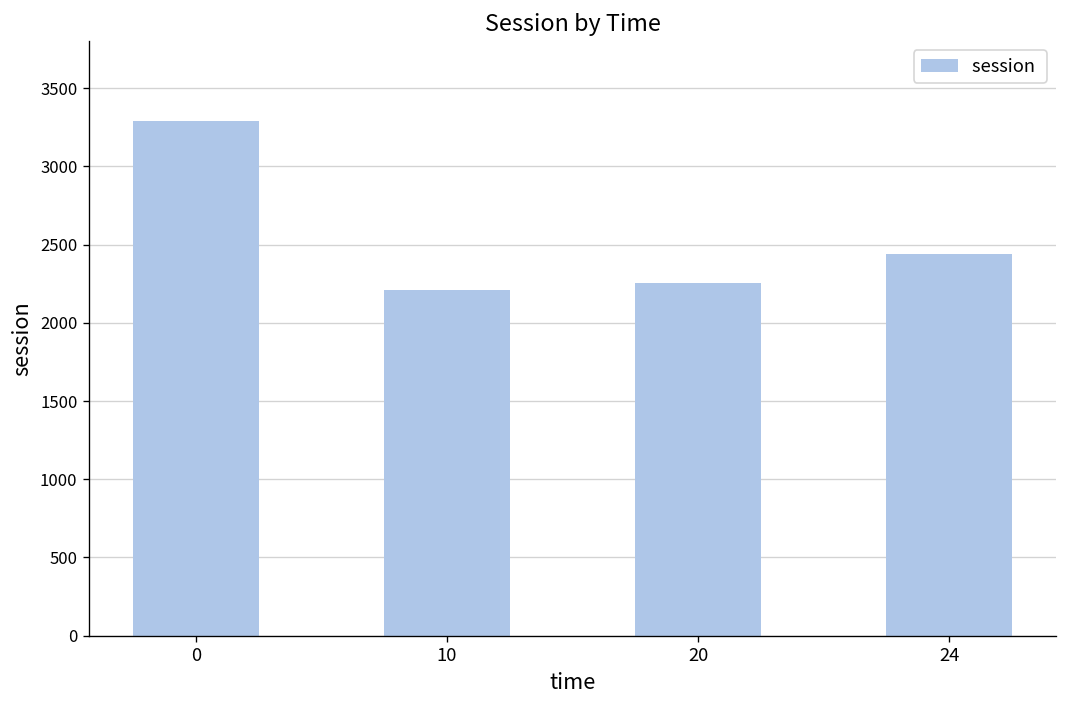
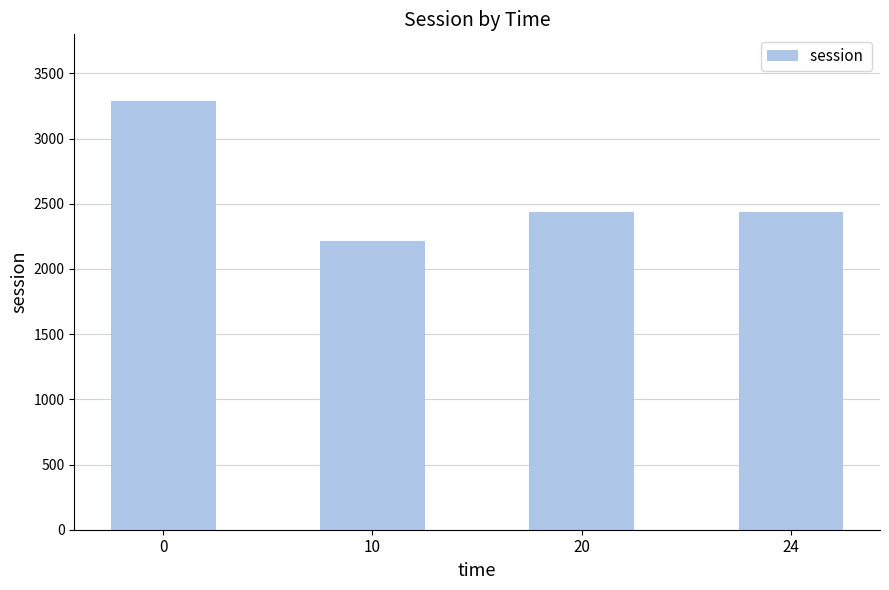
20: 2250 -> 2440
